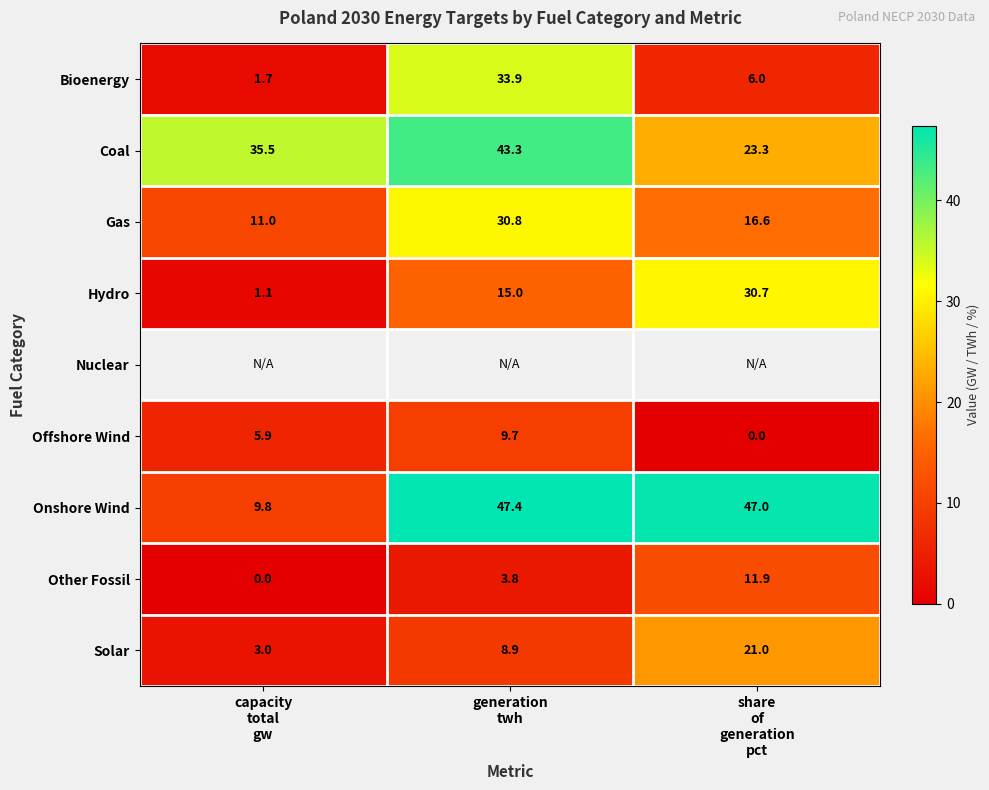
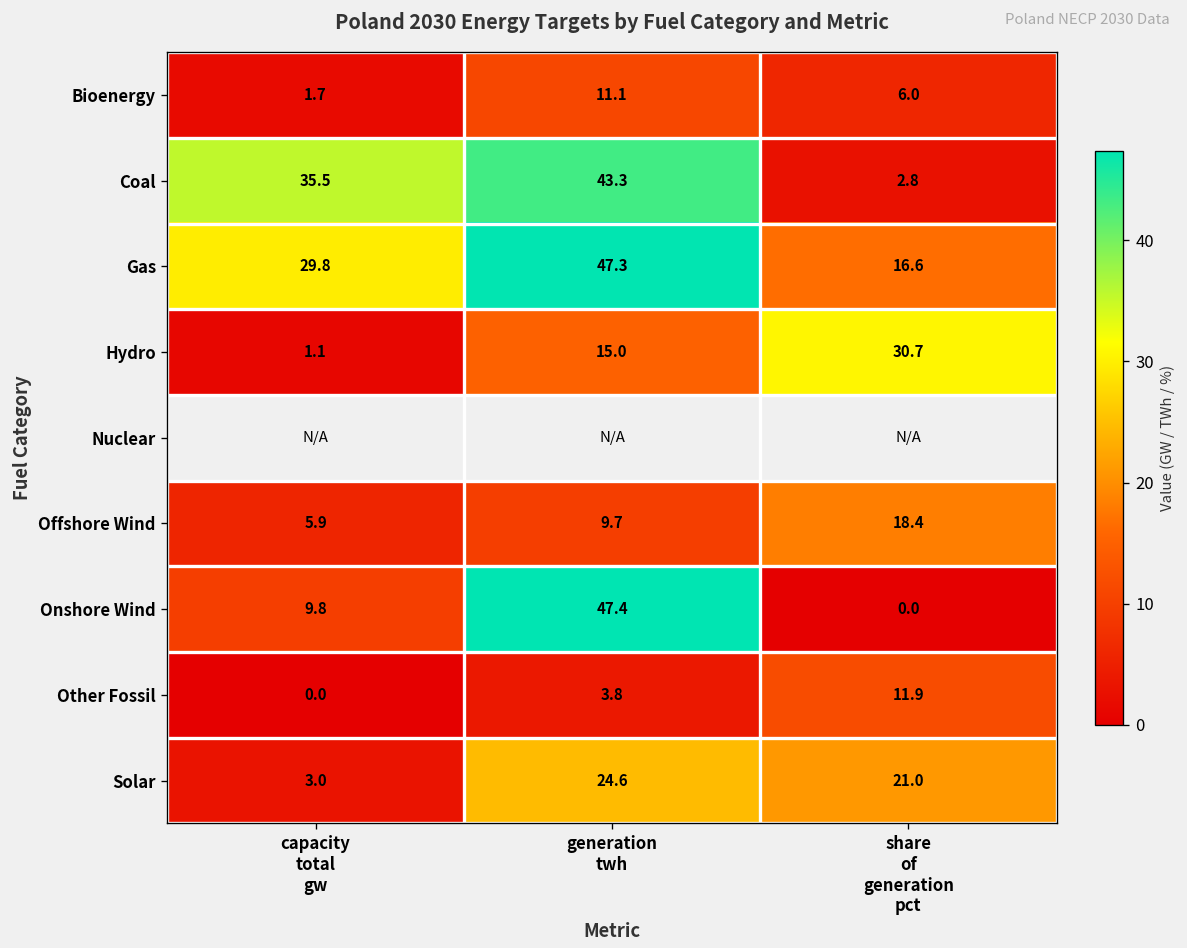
Bioenergy, generation twh: 33.9 -> 11.1
Coal, share of generation pct: 23.3 -> 2.8
Gas, capacity total gw: 11.0 -> 29.8
Gas, generation twh: 30.8 -> 47.3
Offshore Wind, share of generation pct: 0.0 -> 18.4
Onshore Wind, share of generation pct: 47.0 -> 0.0
Solar, generation twh: 8.9 -> 24.6
